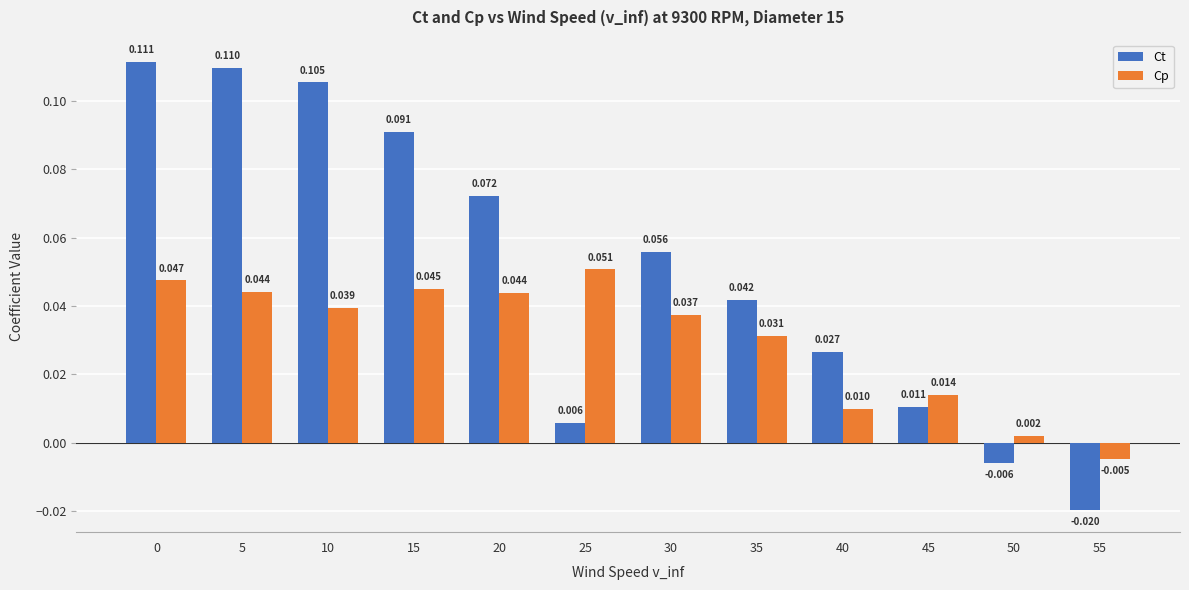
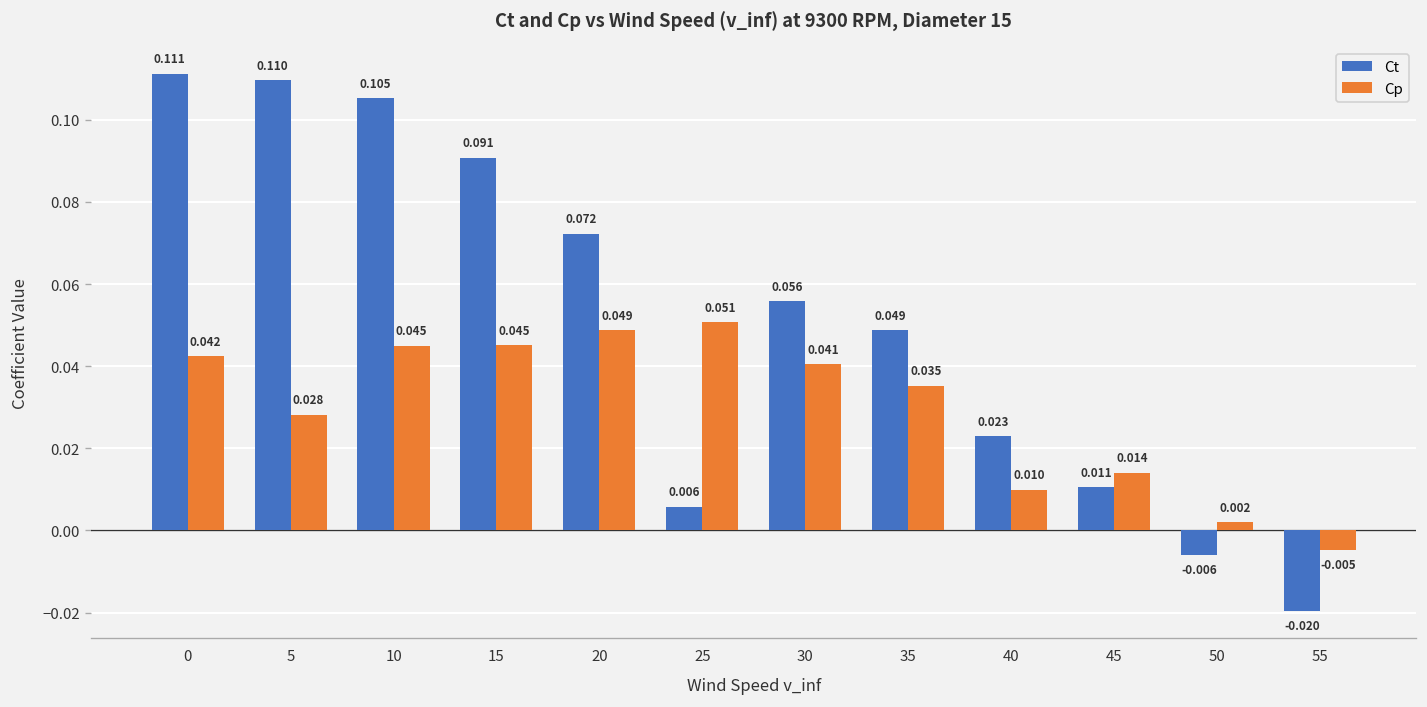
Cp, 0: 0.047 -> 0.042
Cp, 5: 0.044 -> 0.028
Cp, 10: 0.039 -> 0.045
Cp, 20: 0.044 -> 0.049
Cp, 30: 0.037 -> 0.041
Ct, 35: 0.042 -> 0.049
Cp, 35: 0.031 -> 0.035
Ct, 40: 0.027 -> 0.023
